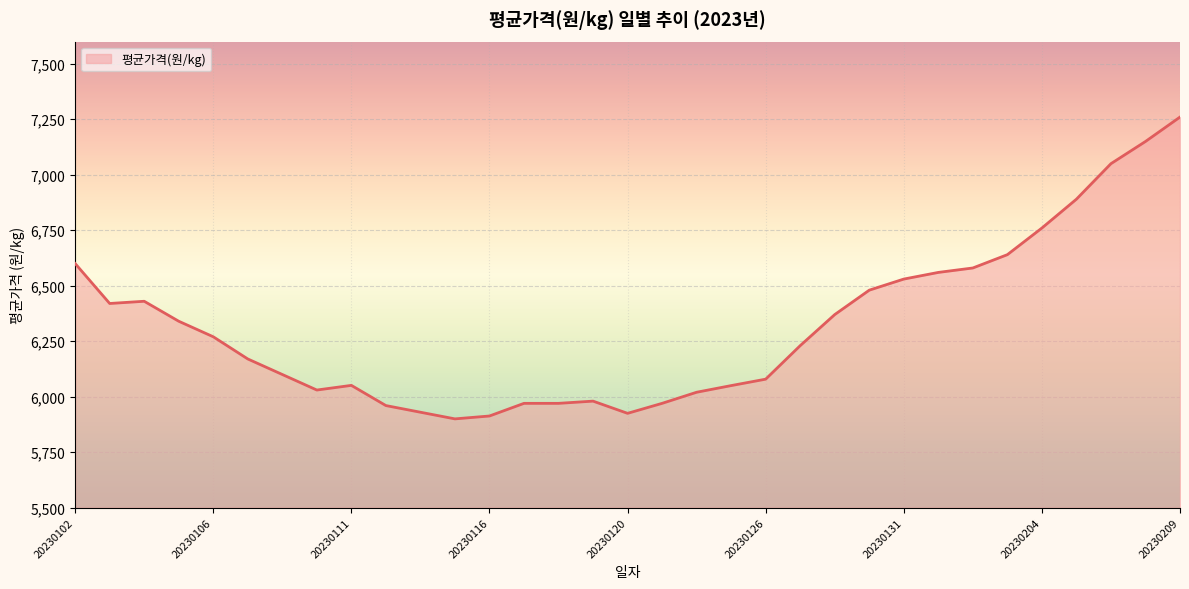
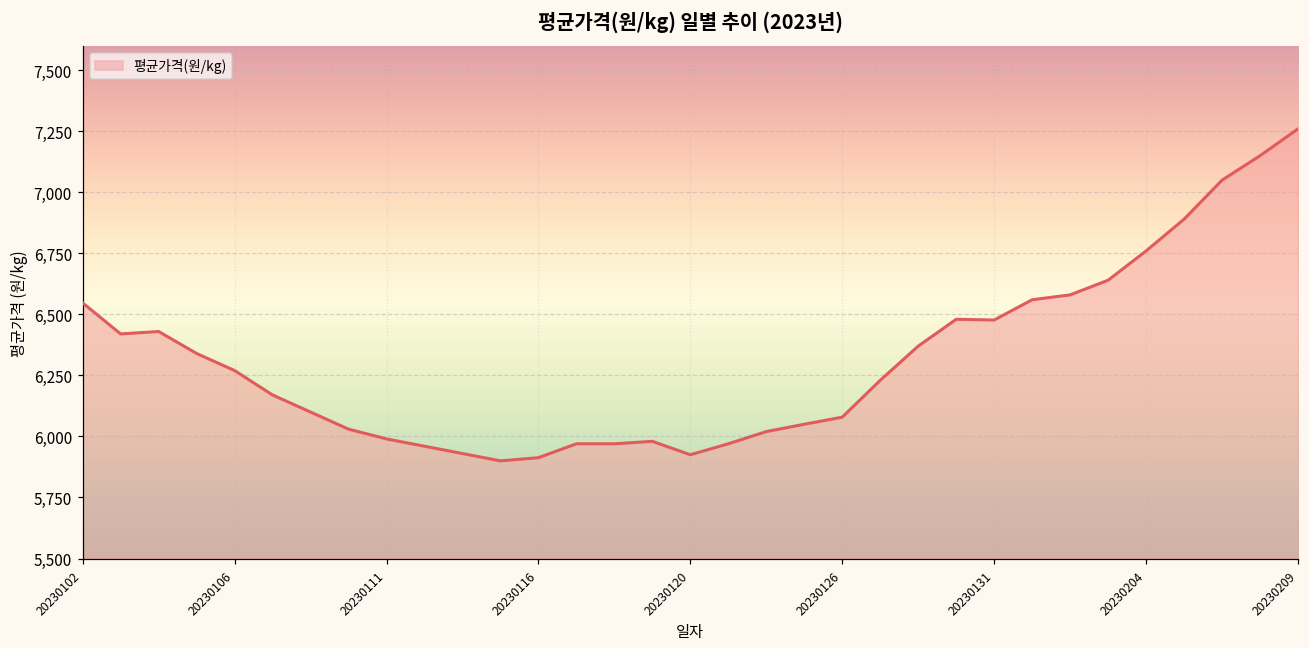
20230102: 6,600 -> 6,550
20230111: 6,050 -> 5,990
20230131: 6,530 -> 6,480
